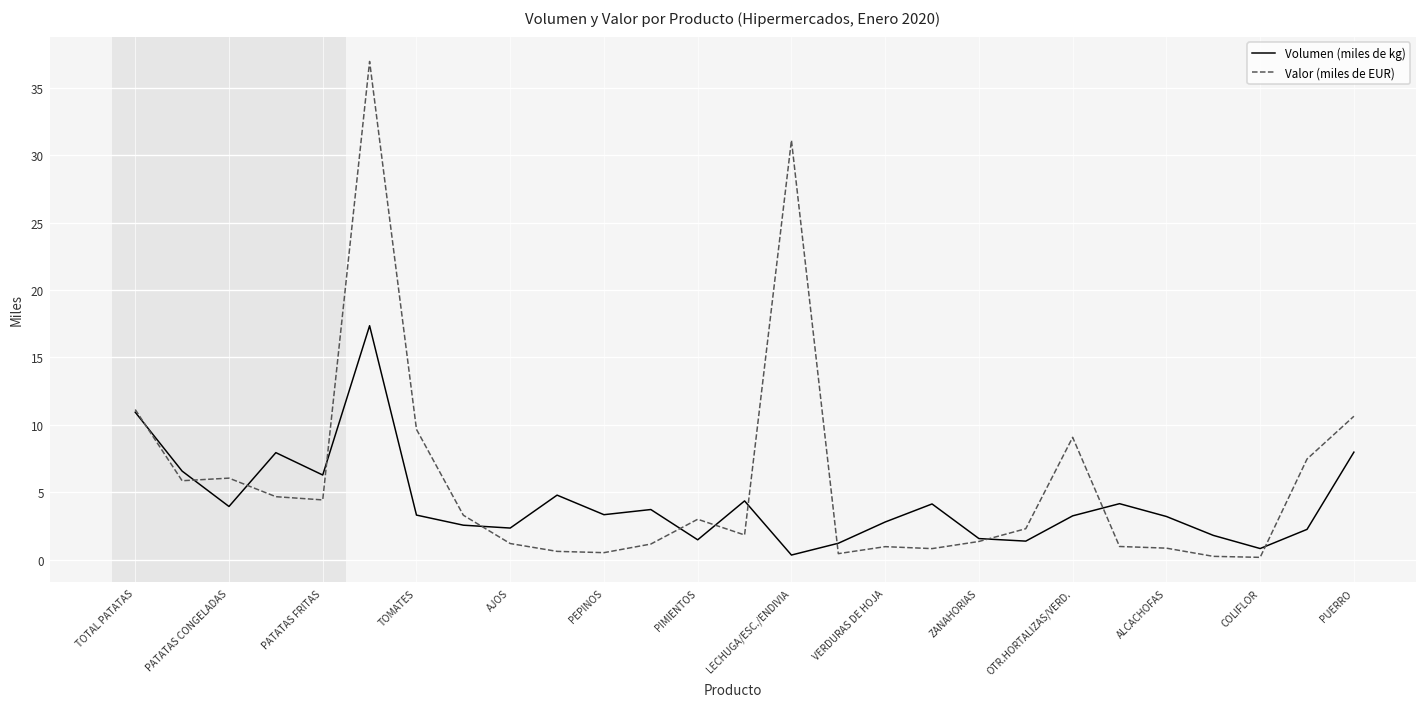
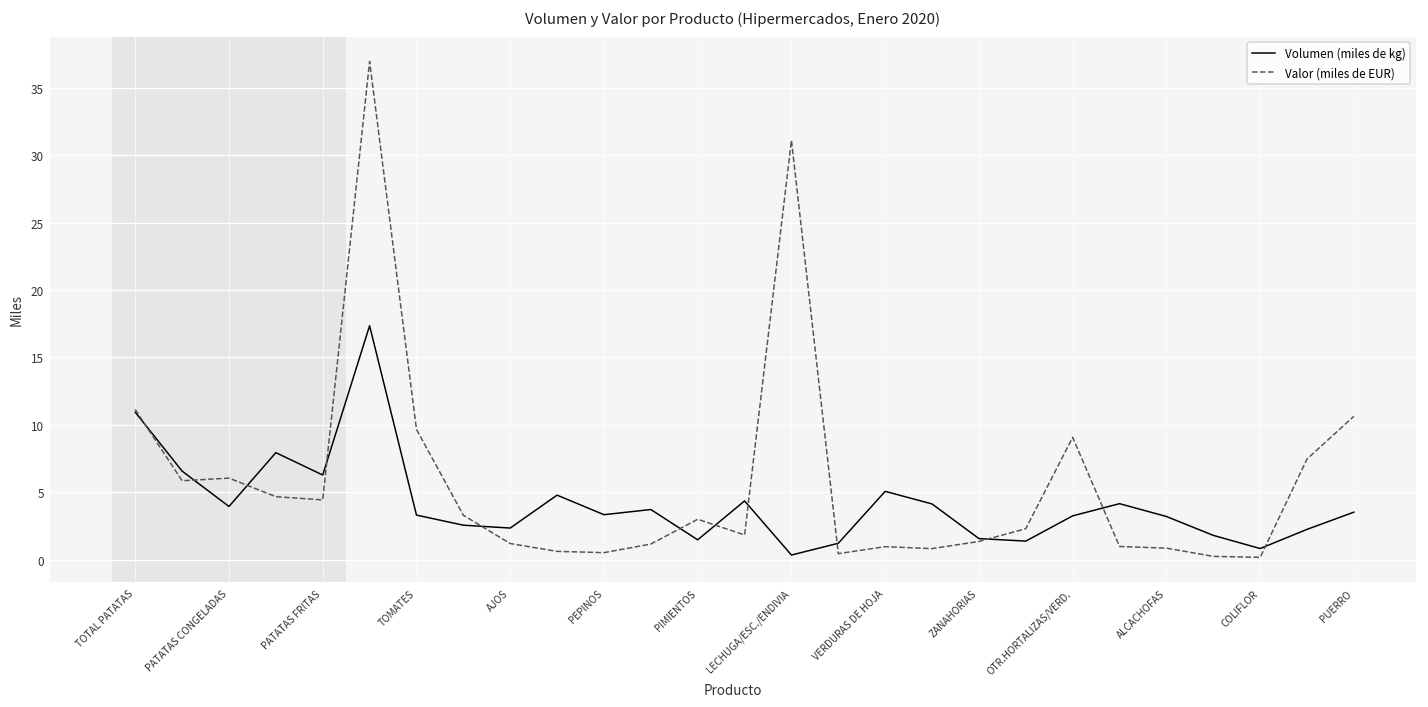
Volumen (miles de kg), VERDURAS DE HOJA: 2.8 -> 5.1
Volumen (miles de kg), PUERRO: 8.0 -> 3.5
